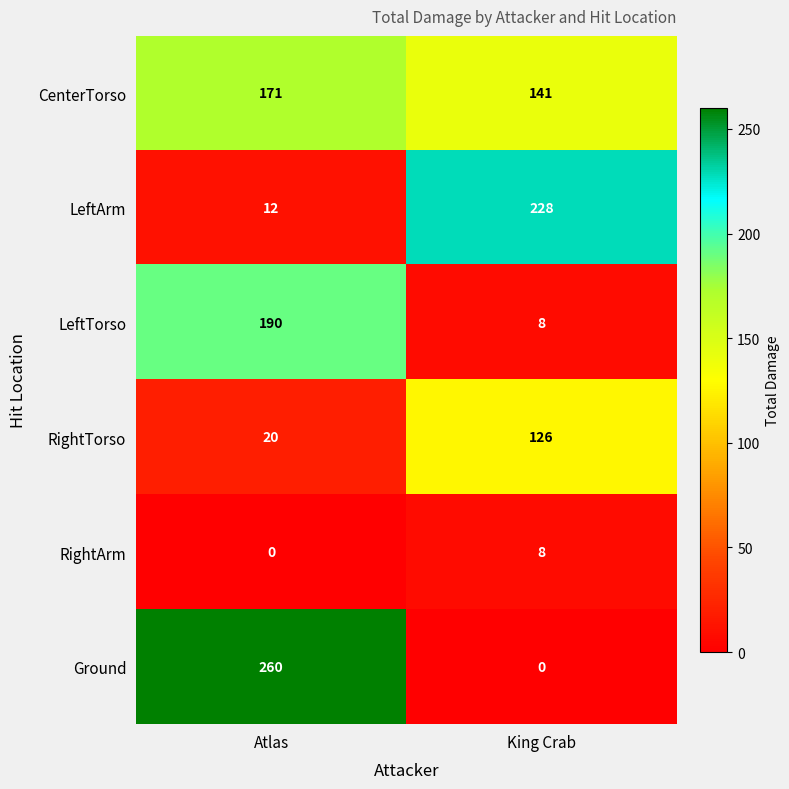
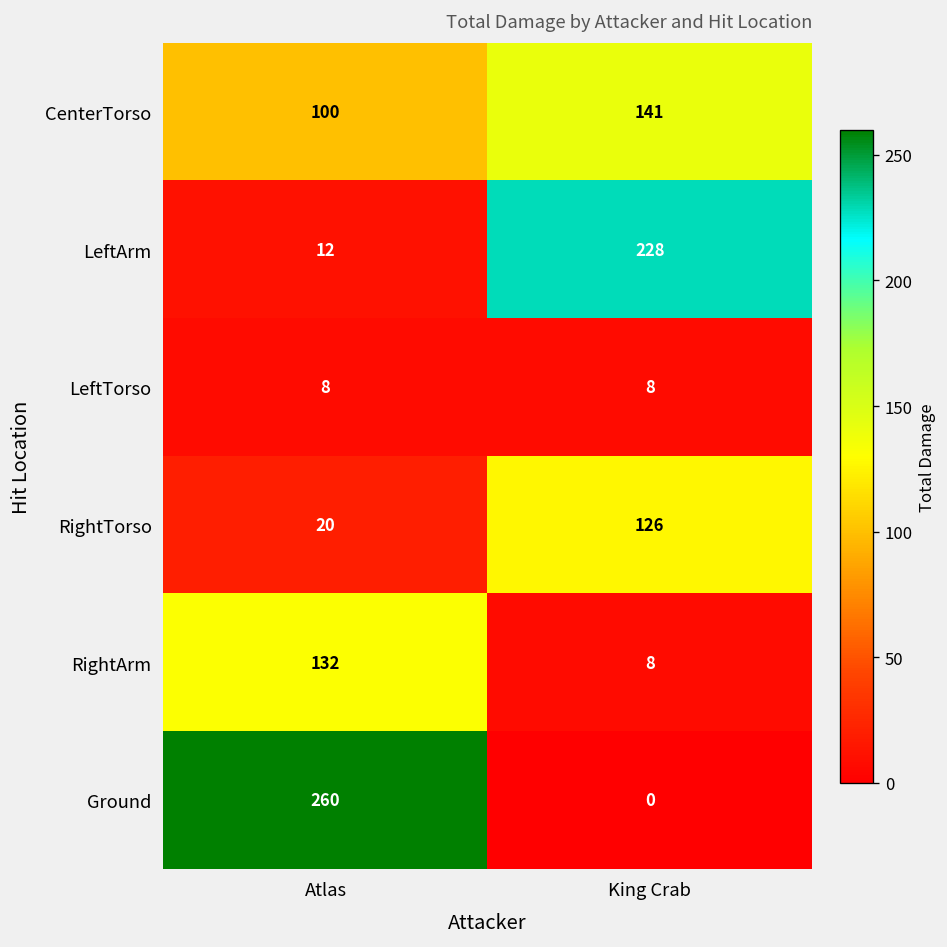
CenterTorso, Atlas: 171 -> 100
LeftTorso, Atlas: 190 -> 8
RightArm, Atlas: 0 -> 132
